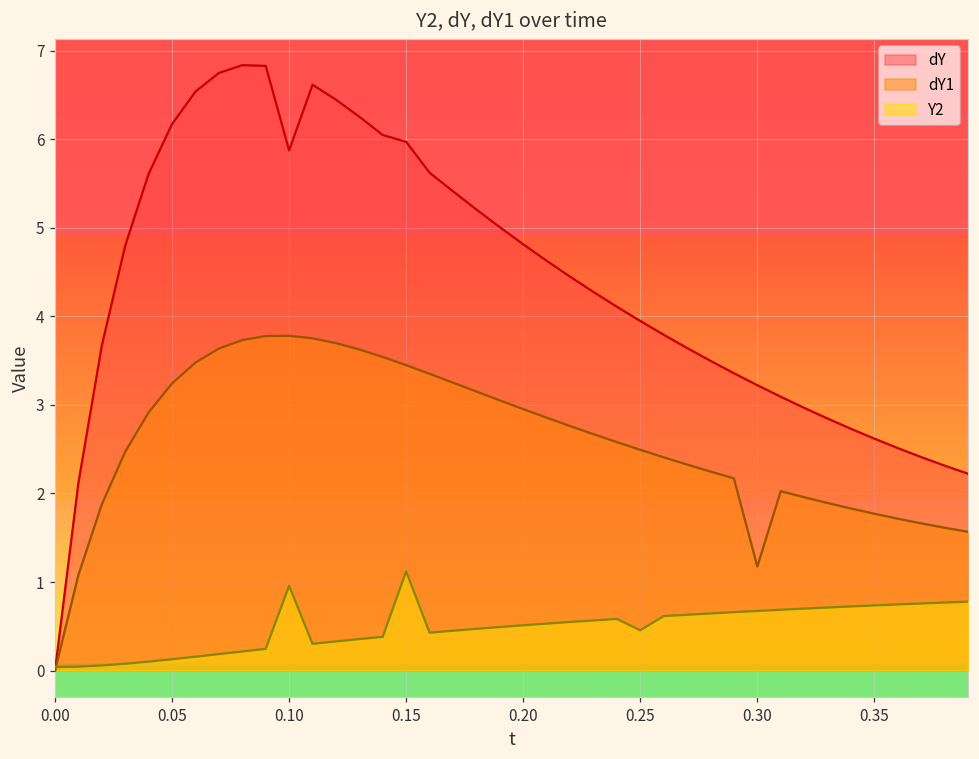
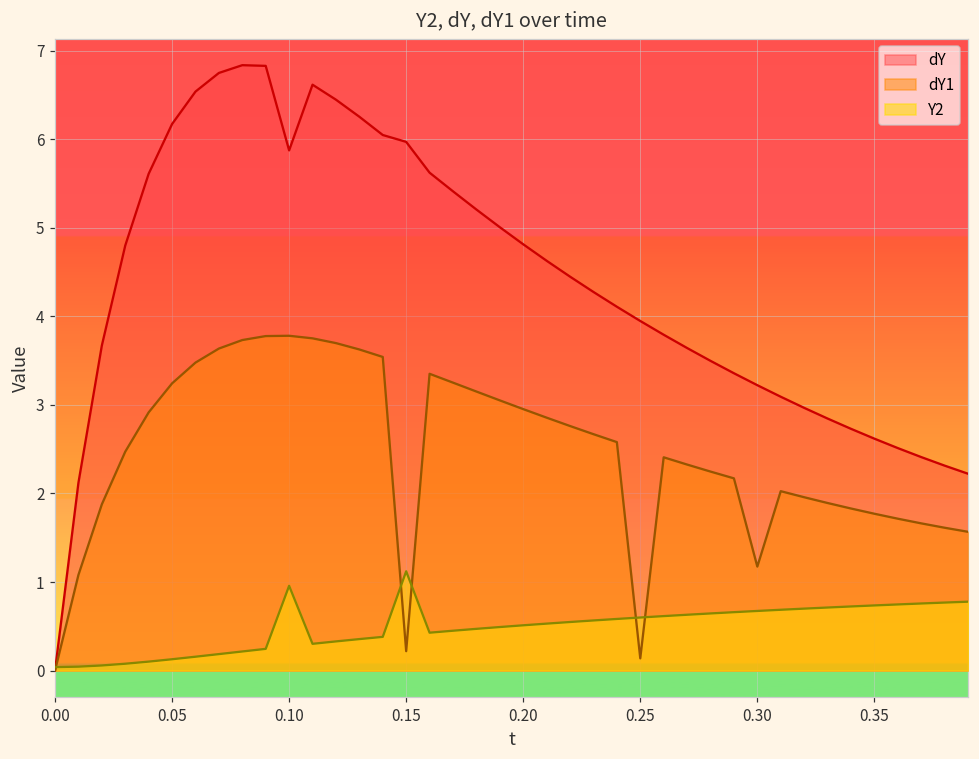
dY1, 0.15: 3.4 -> 0.2
dY1, 0.25: 2.5 -> 0.1
Y2, 0.25: 0.5 -> 0.6
